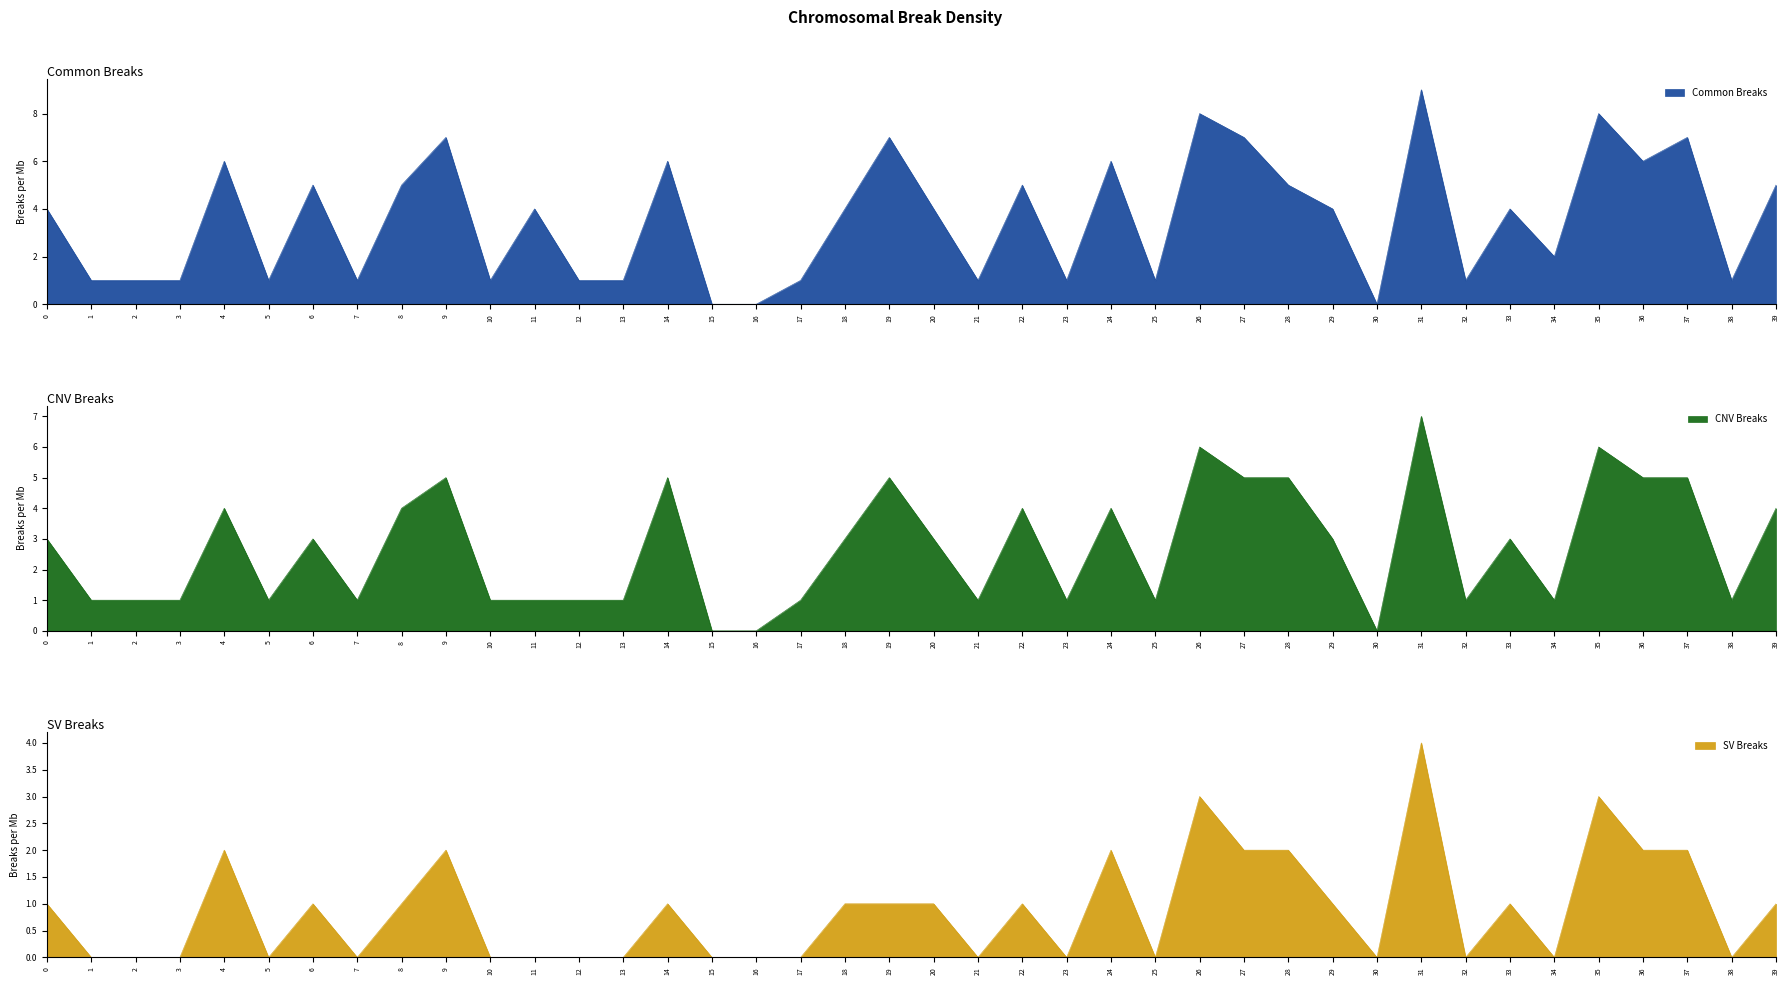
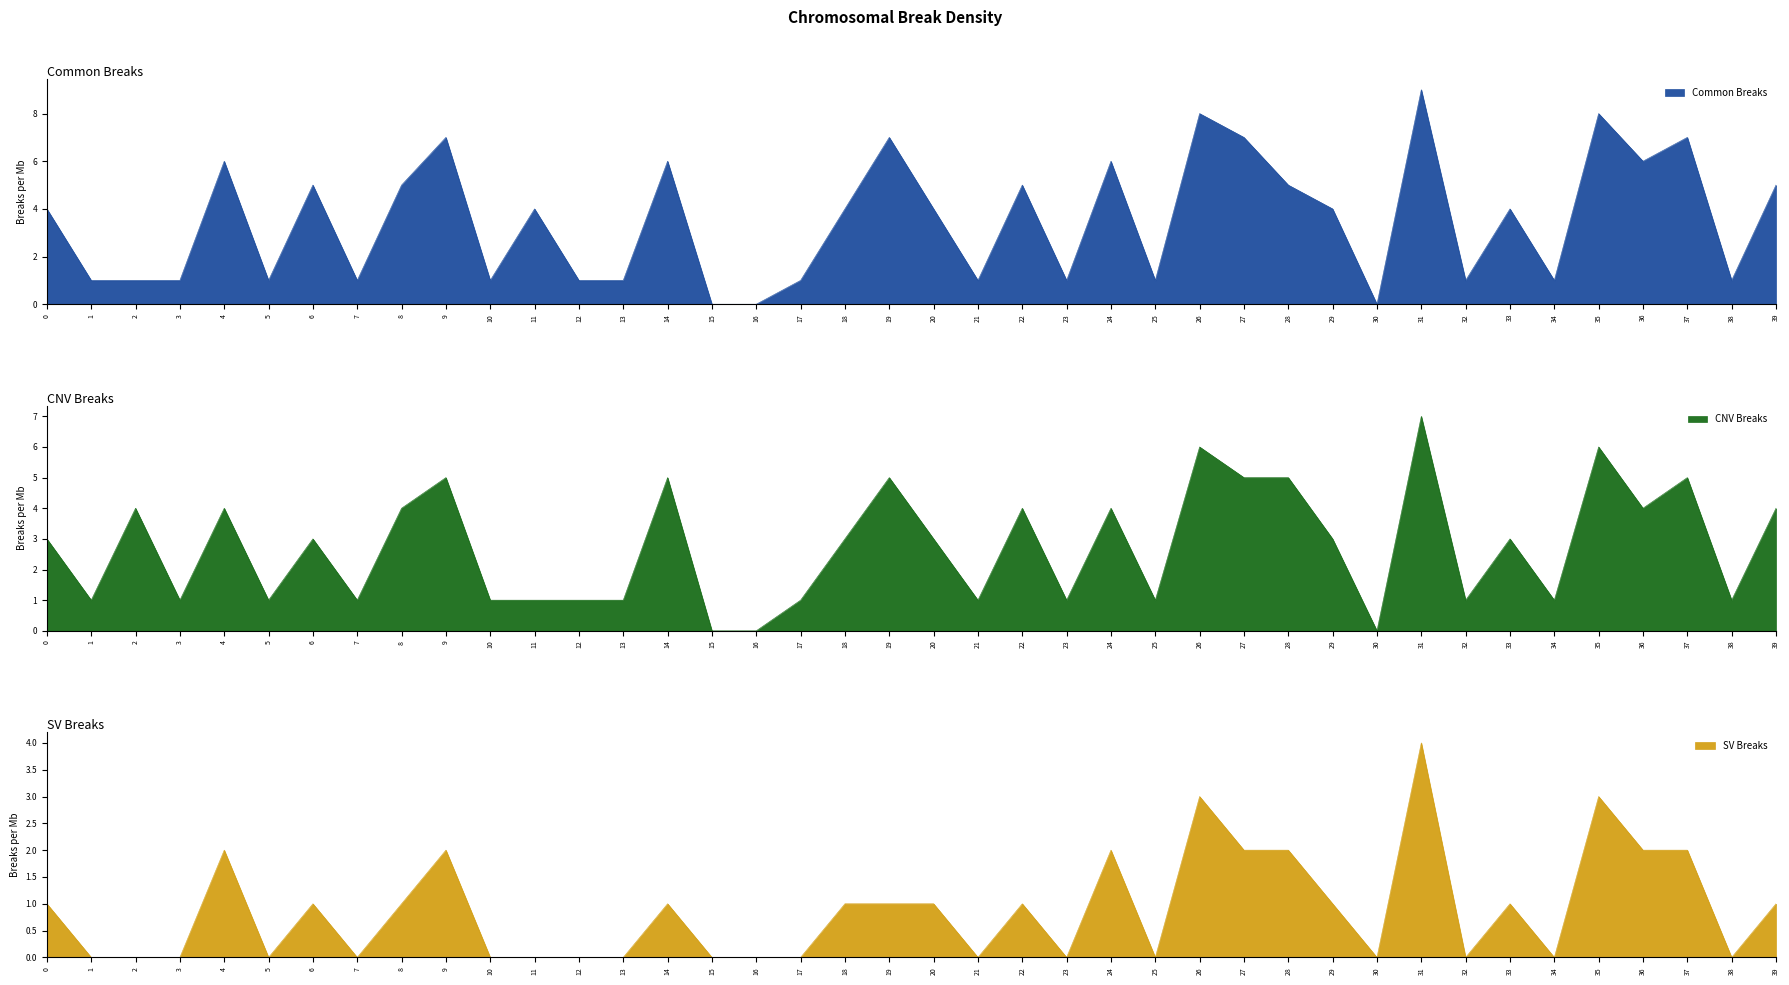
Common Breaks, 34: 2 -> 1
CNV Breaks, 2: 1 -> 4
CNV Breaks, 36: 5 -> 4
